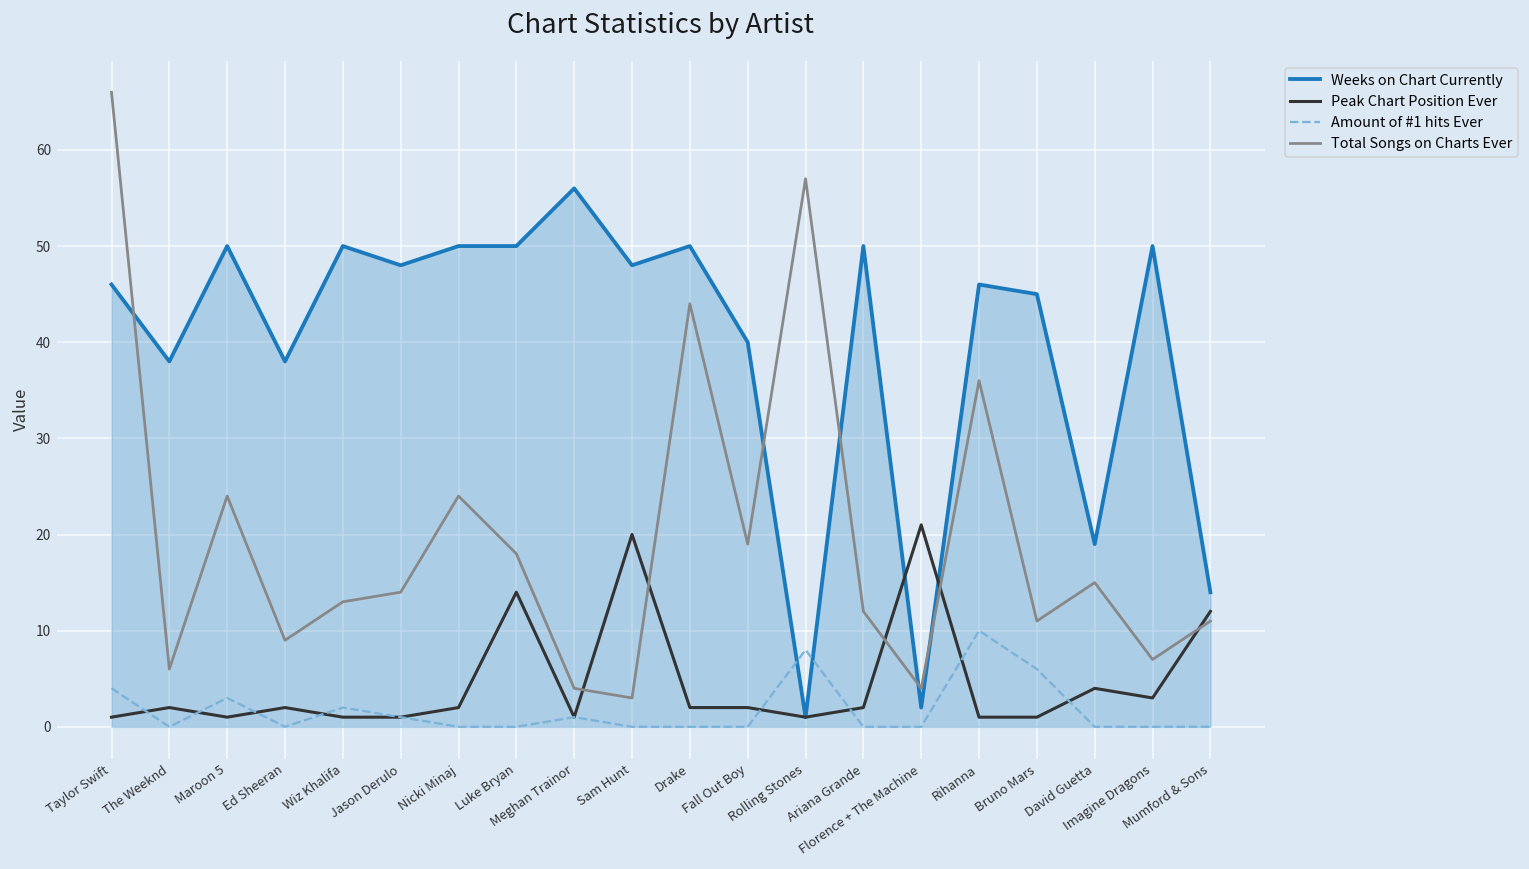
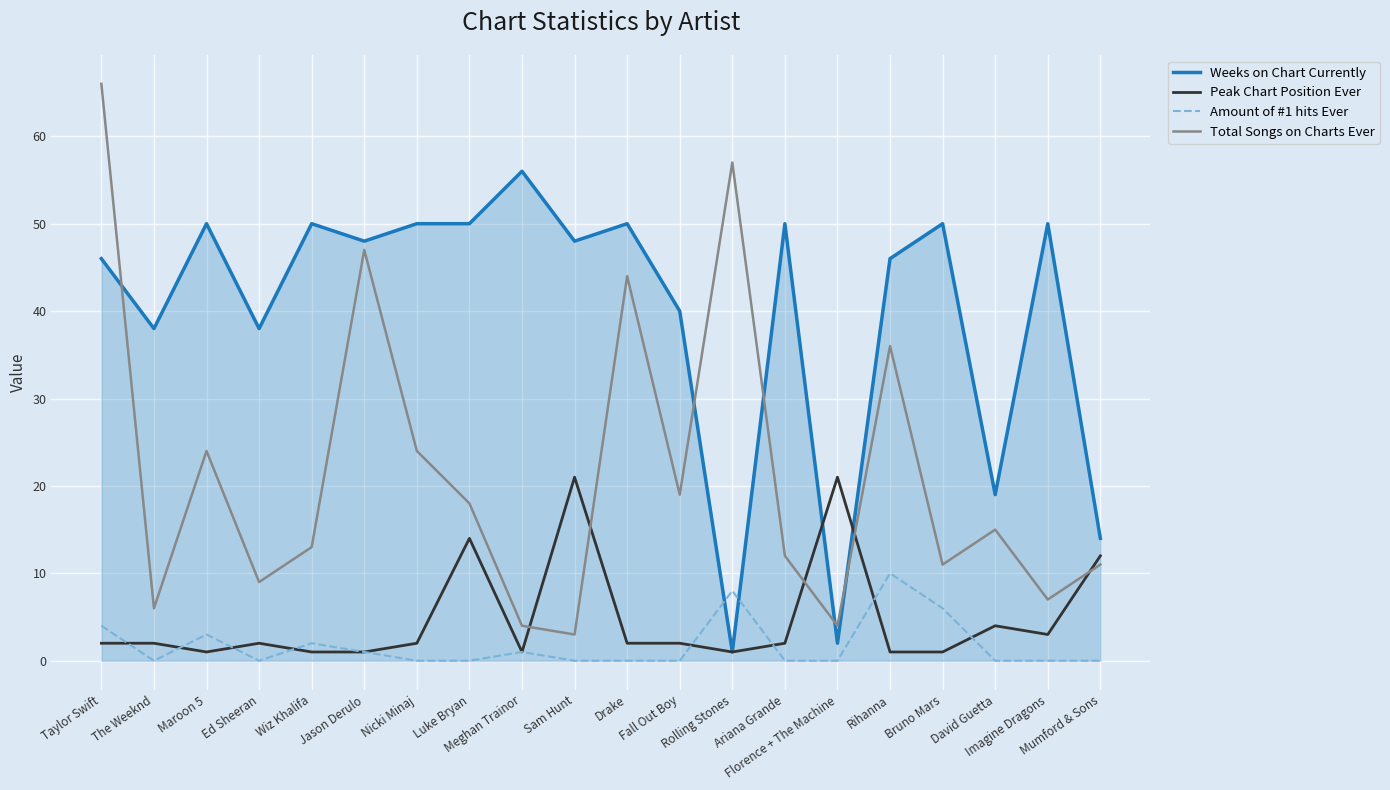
Peak Chart Position Ever, Taylor Swift: 1 -> 2
Total Songs on Charts Ever, Jason Derulo: 14 -> 47
Peak Chart Position Ever, Sam Hunt: 20 -> 21
Weeks on Chart Currently, Bruno Mars: 45 -> 50
